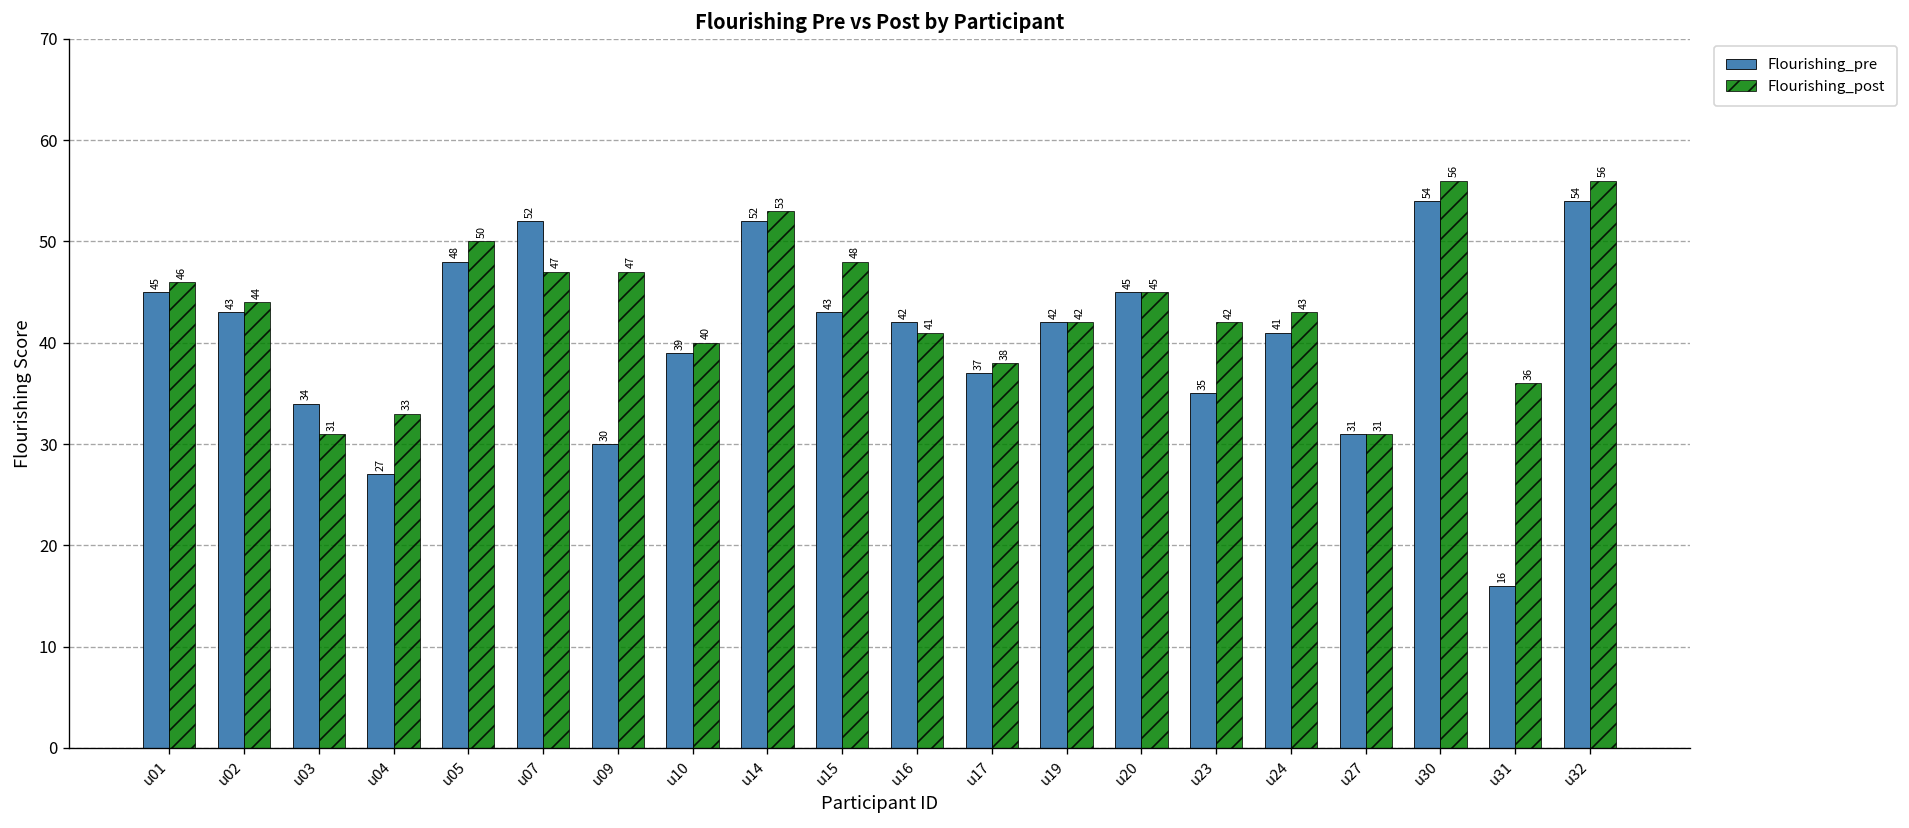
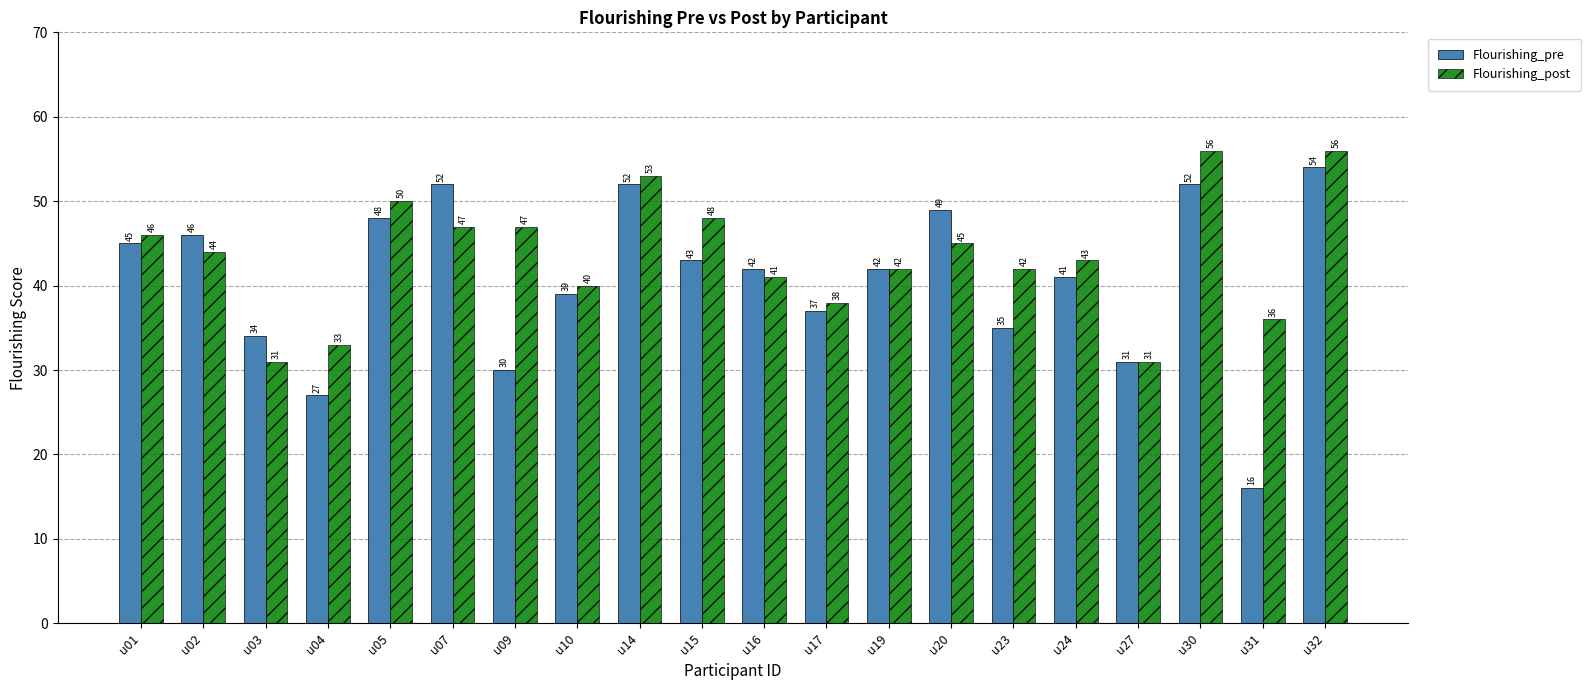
Flourishing_pre, u02: 43 -> 46
Flourishing_pre, u20: 45 -> 49
Flourishing_pre, u30: 54 -> 52
